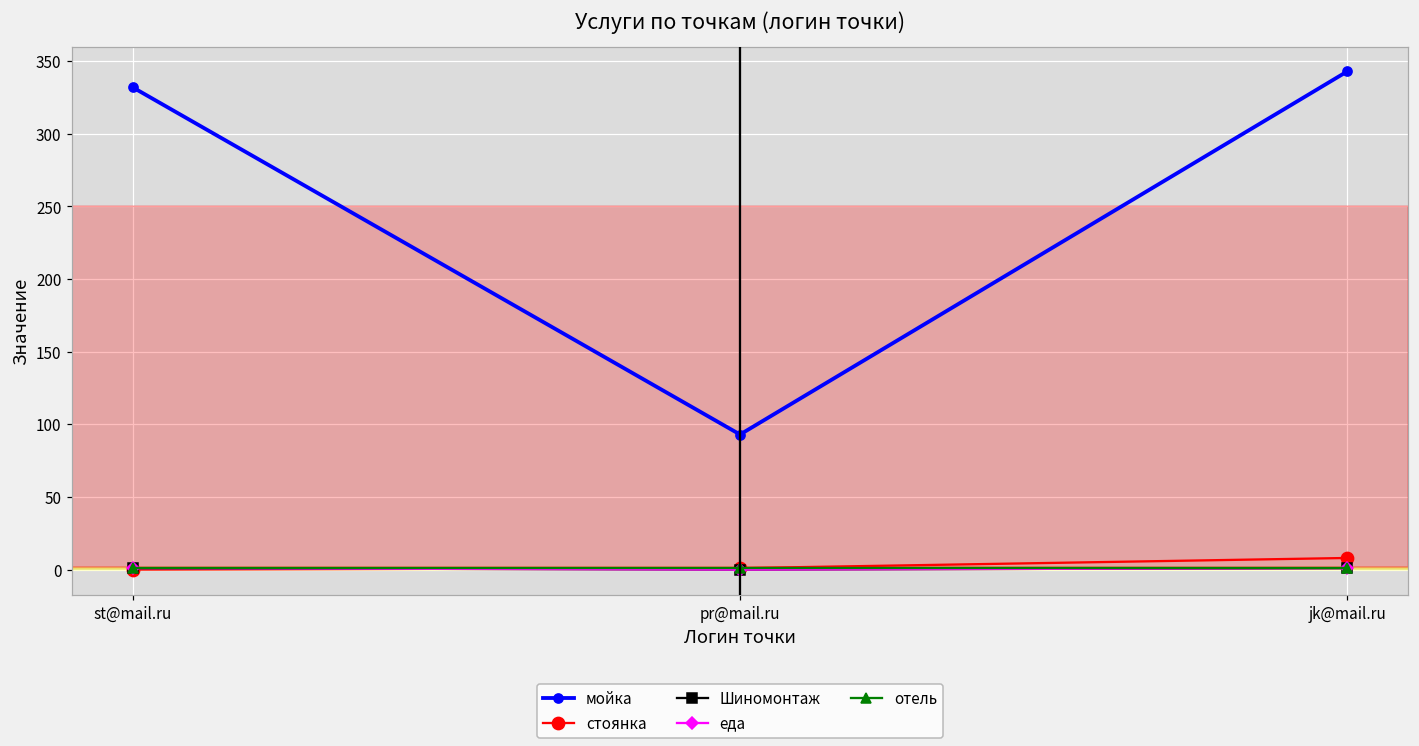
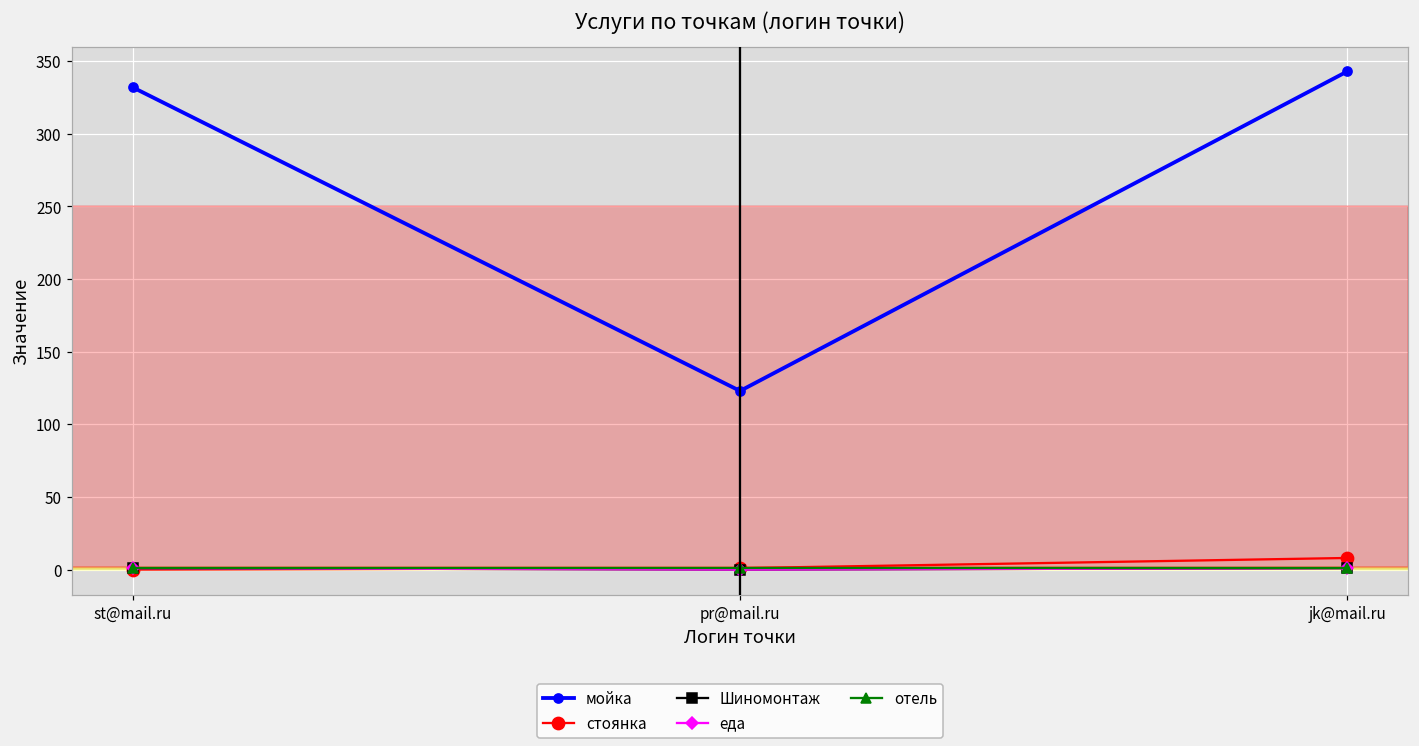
мойка, pr@mail.ru: 93 -> 123
